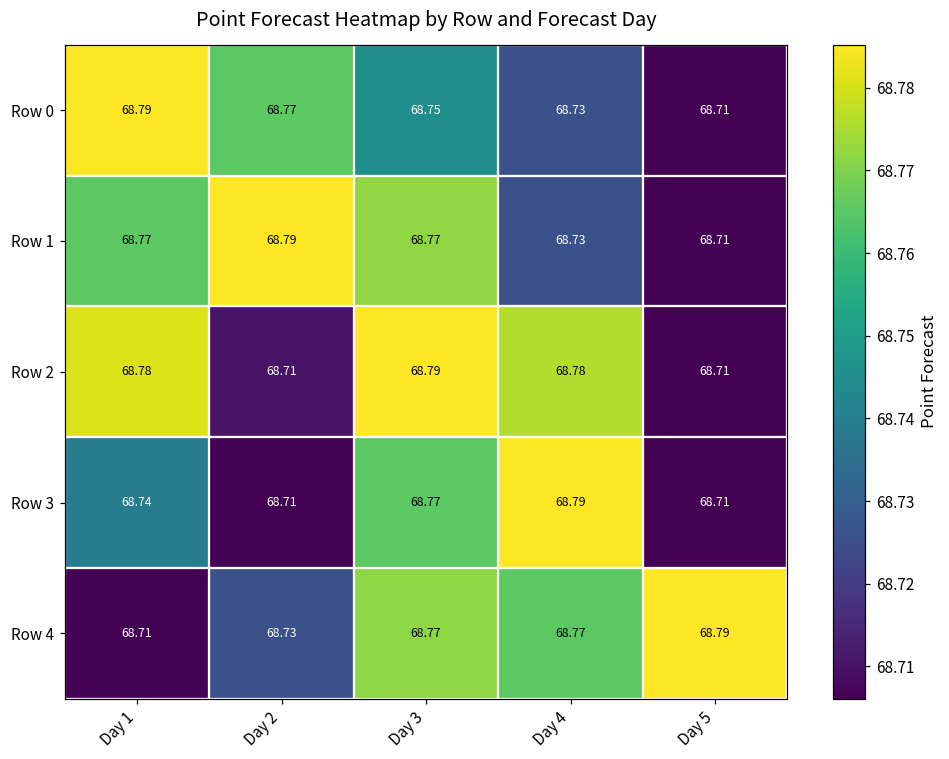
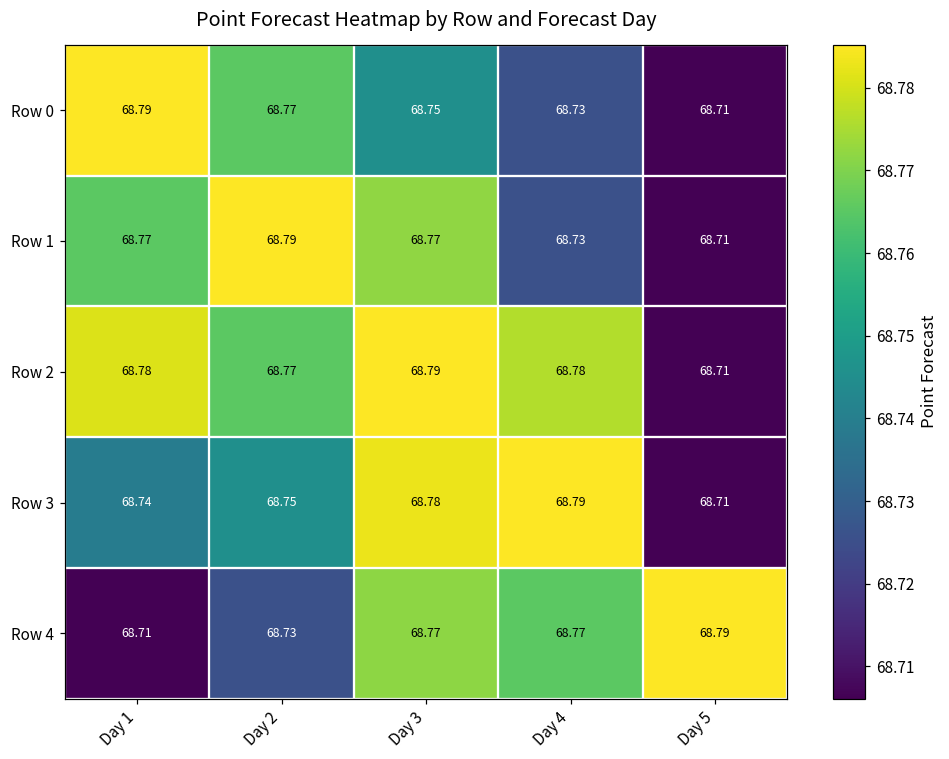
Row 2, Day 2: 68.71 -> 68.77
Row 3, Day 2: 68.71 -> 68.75
Row 3, Day 3: 68.77 -> 68.78
